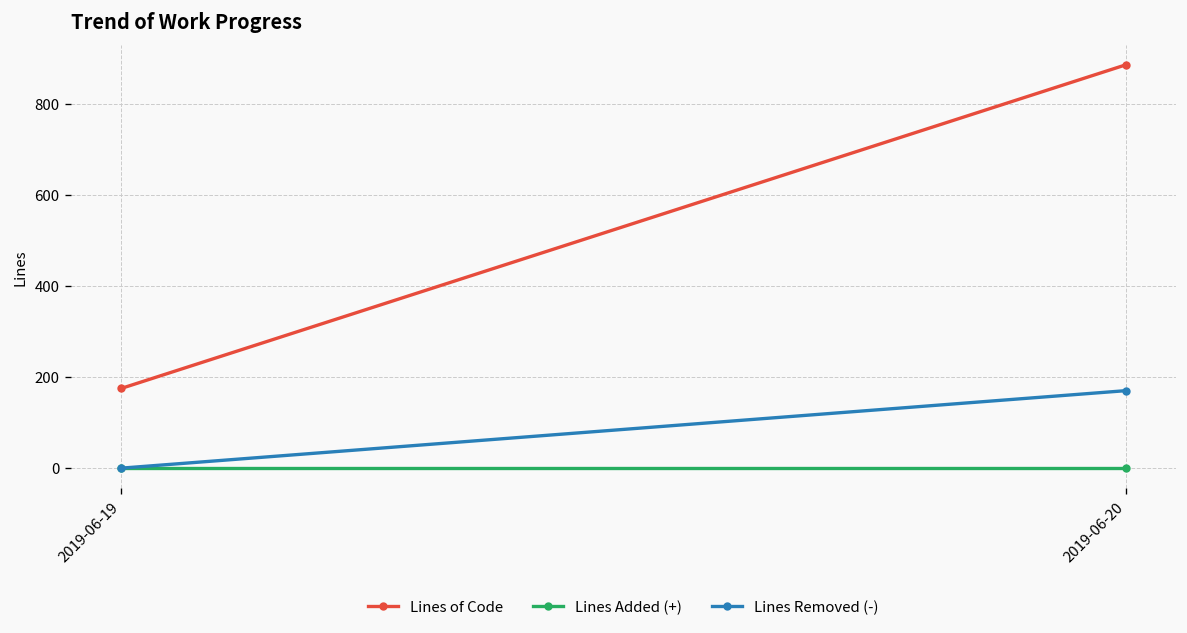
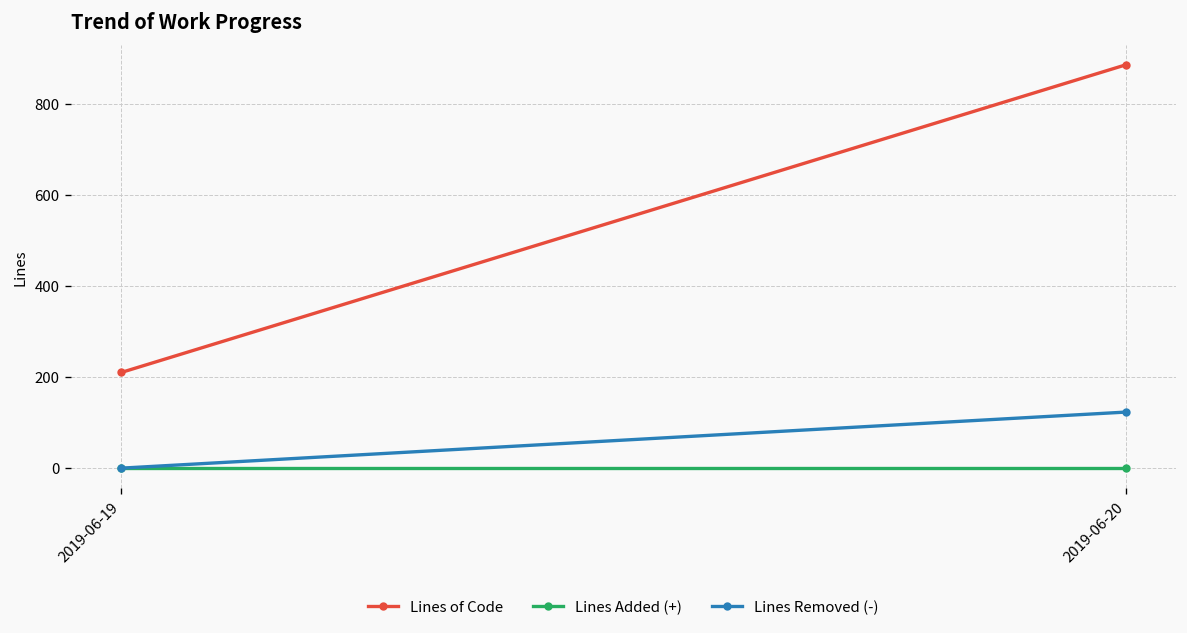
Lines of Code, 2019-06-19: 180 -> 210
Lines Removed (-), 2019-06-20: 170 -> 120
